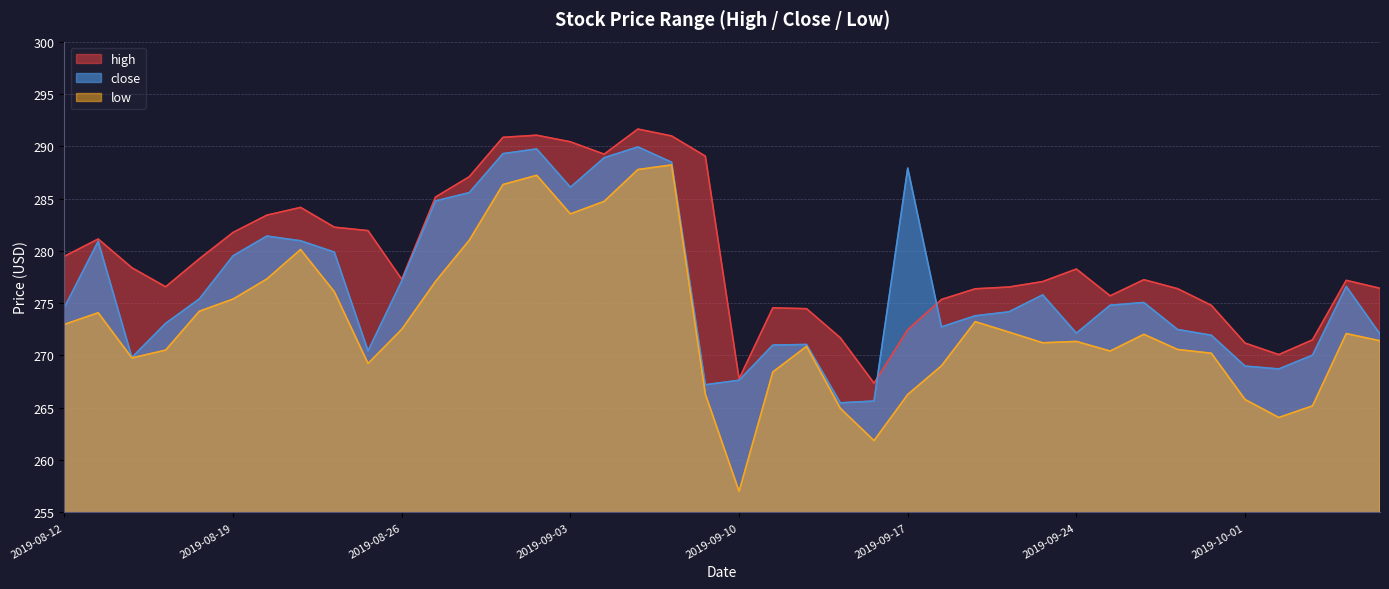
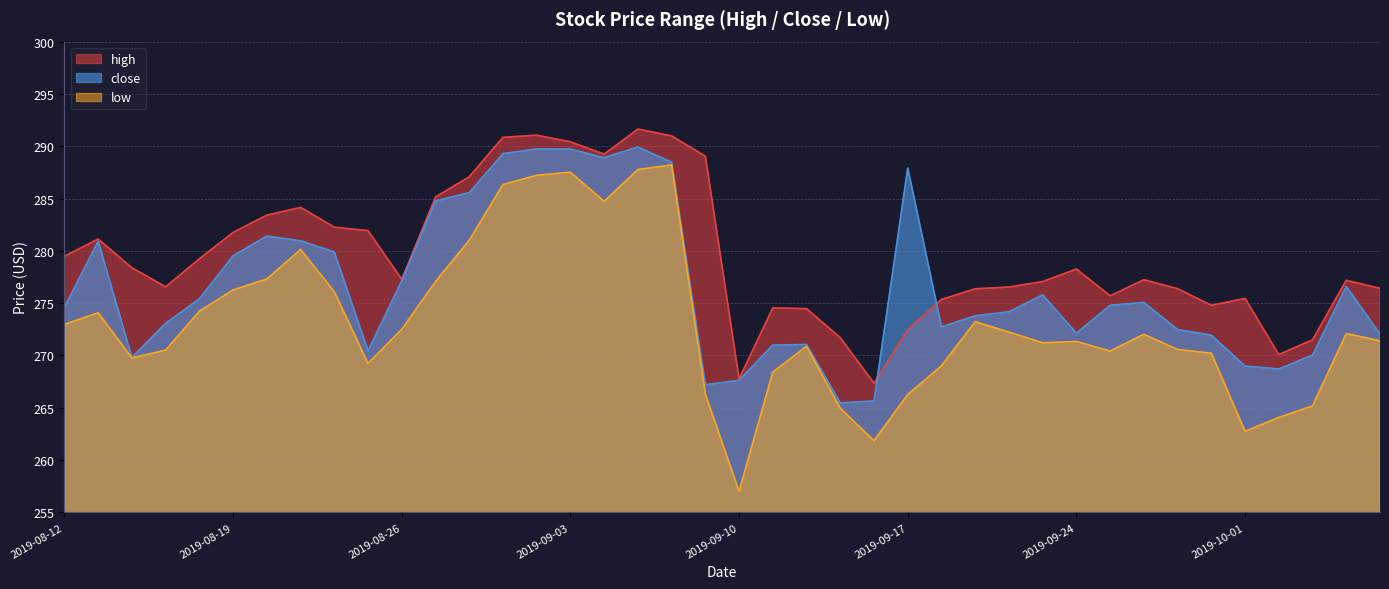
low, 2019-08-19: 275.4 -> 276.3
close, 2019-09-03: 286.1 -> 289.7
low, 2019-09-03: 283.5 -> 287.5
high, 2019-10-01: 271.2 -> 275.5
low, 2019-10-01: 265.8 -> 262.8
